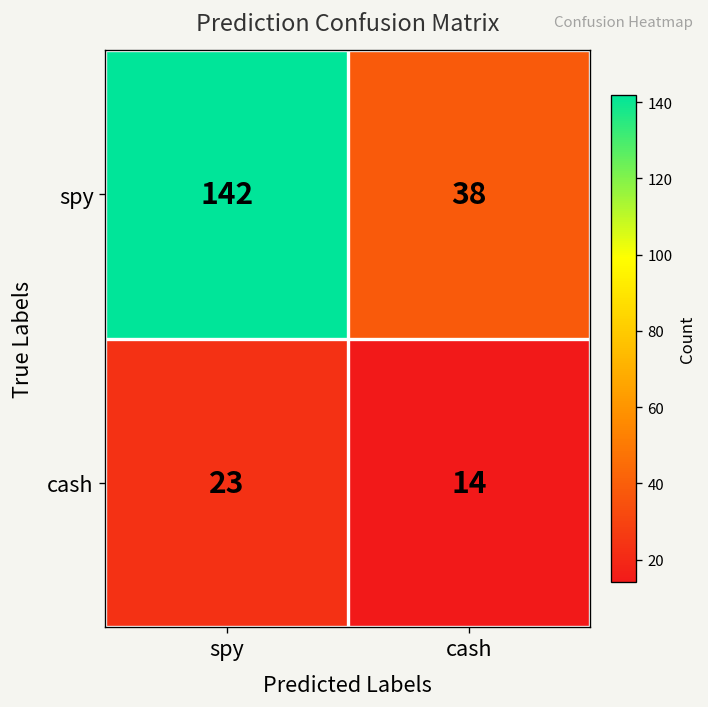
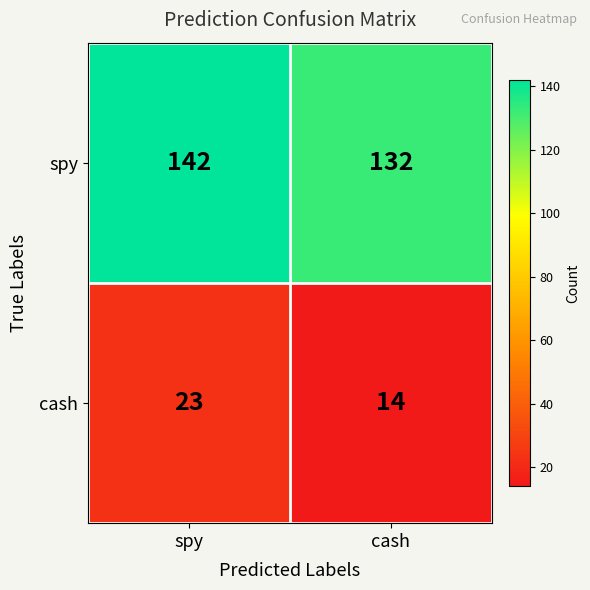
spy, cash: 38 -> 132
